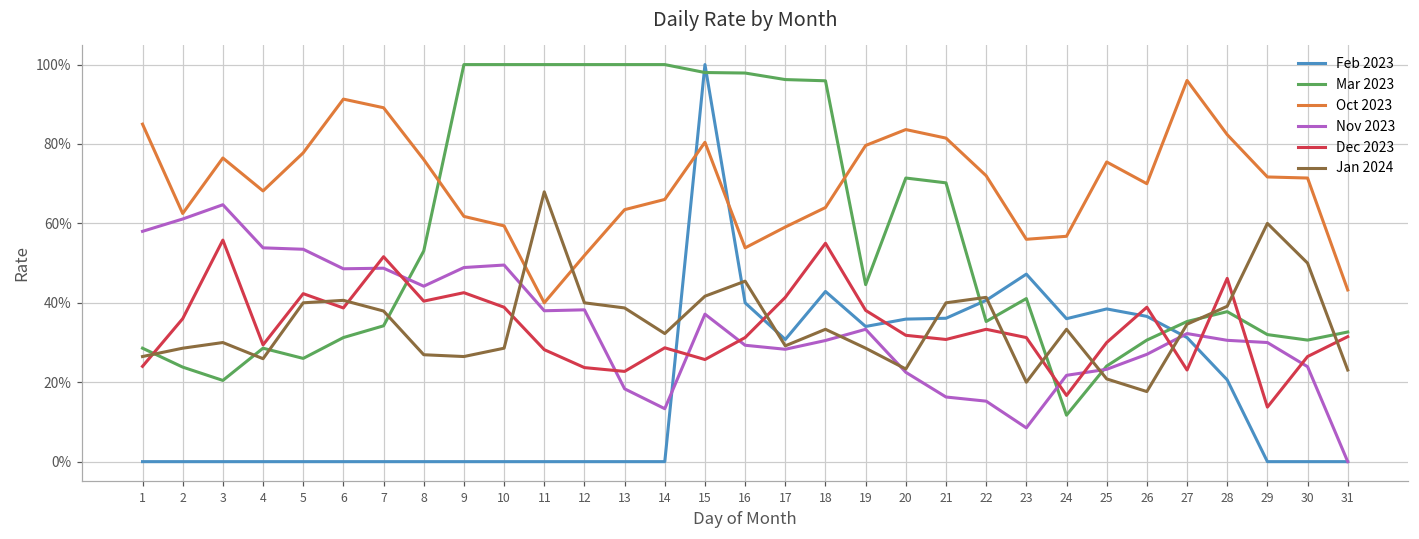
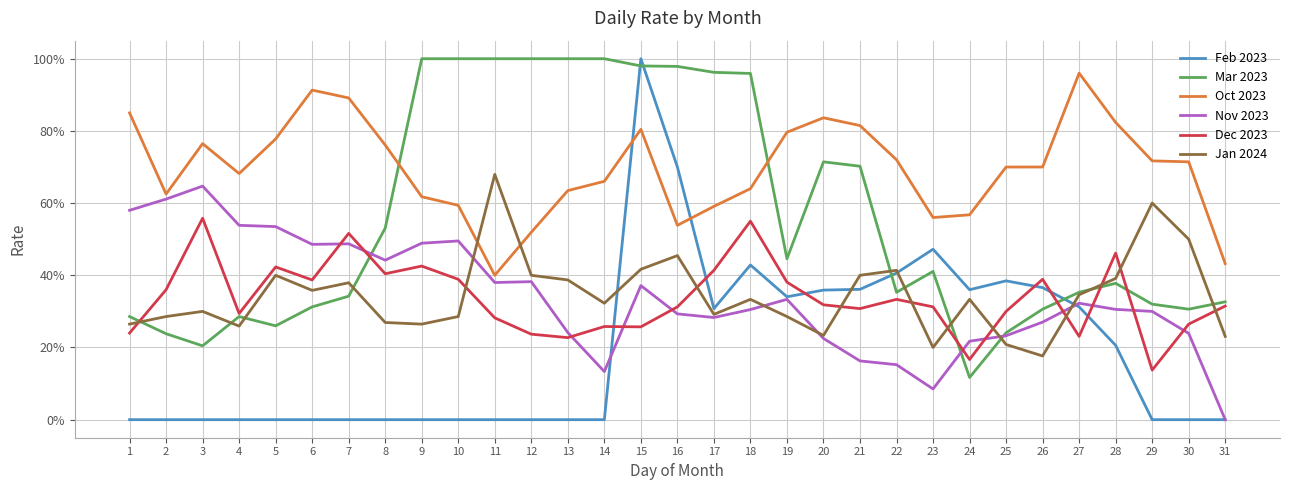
Jan 2024, 6: 41% -> 36%
Nov 2023, 13: 18% -> 24%
Dec 2023, 14: 29% -> 26%
Feb 2023, 16: 40% -> 70%
Oct 2023, 25: 75% -> 70%
